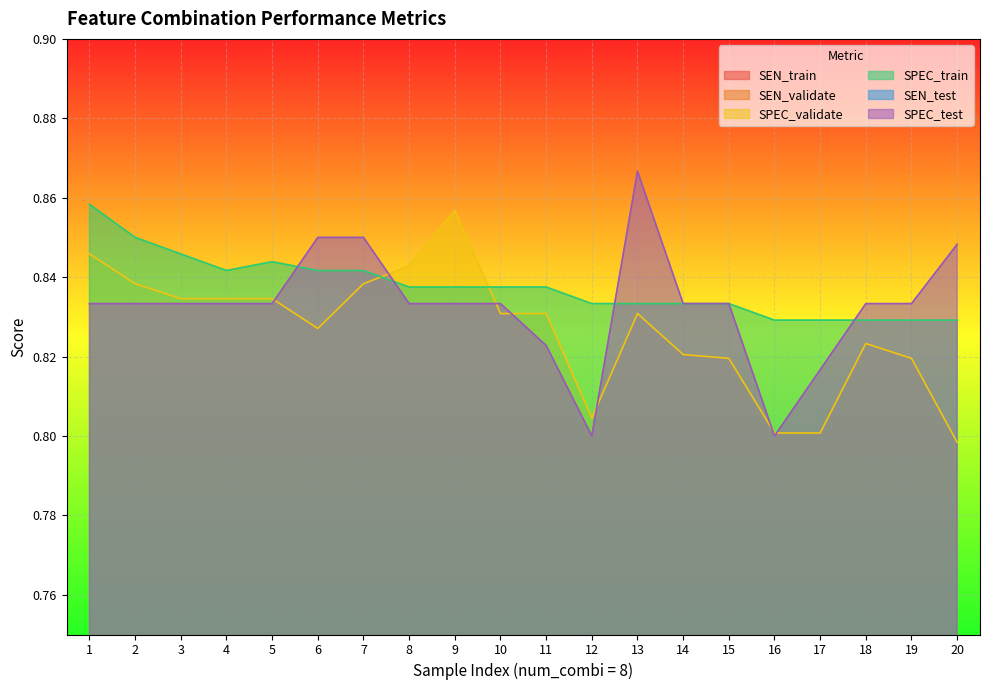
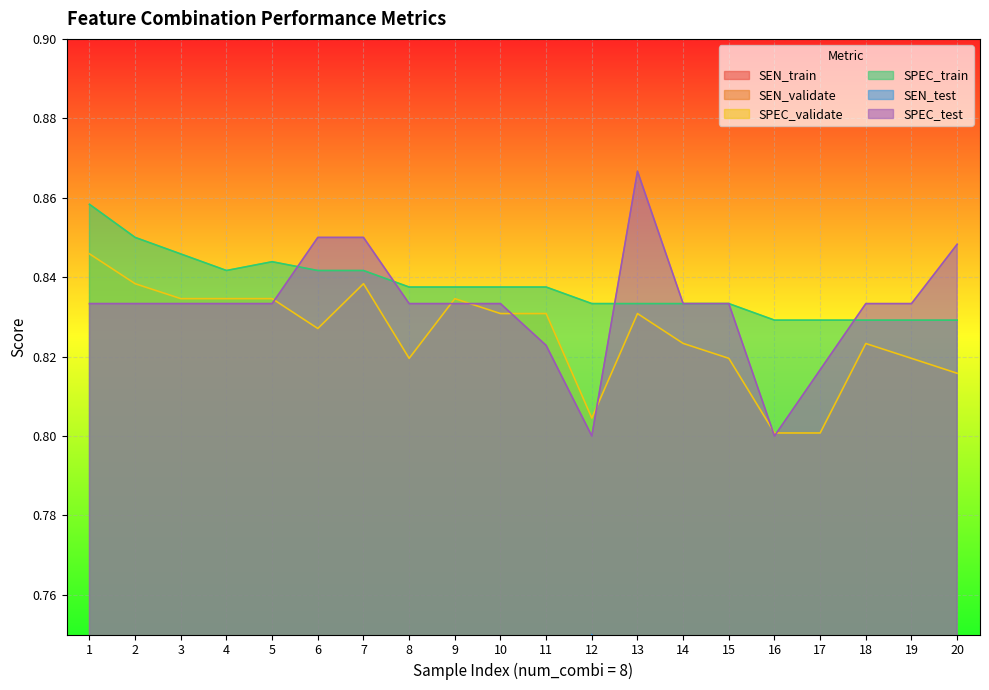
SPEC_validate, 8: 0.843 -> 0.820
SPEC_validate, 9: 0.857 -> 0.835
SPEC_validate, 14: 0.821 -> 0.823
SPEC_validate, 20: 0.798 -> 0.816
